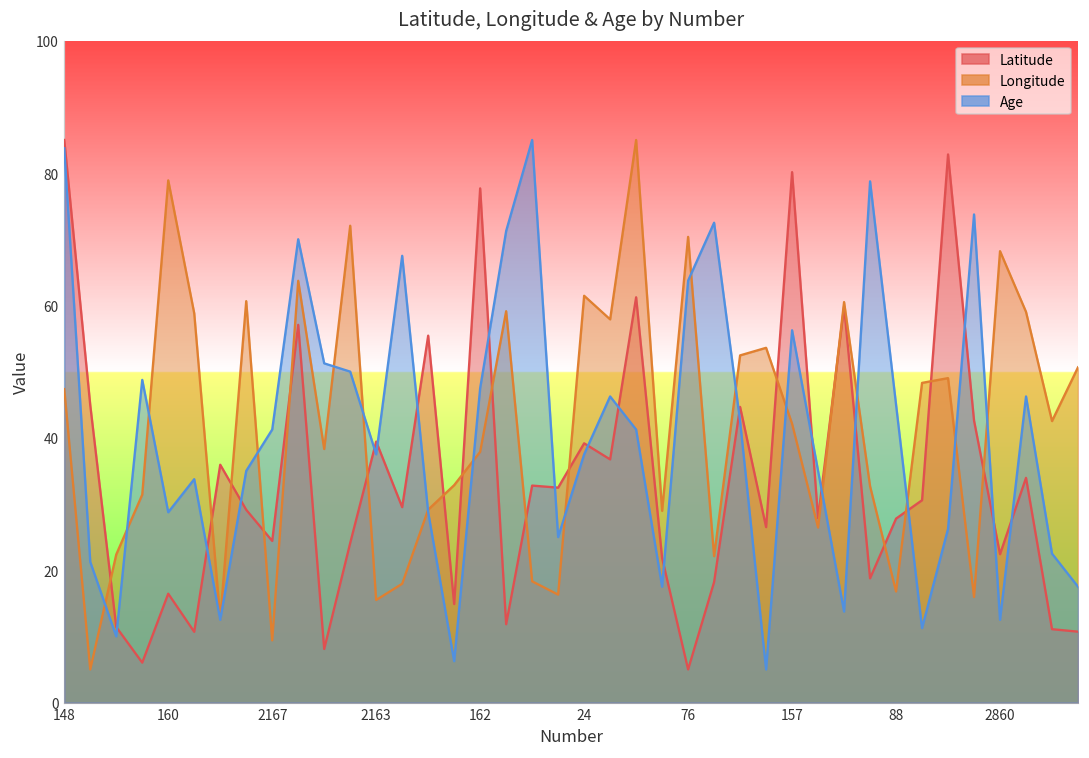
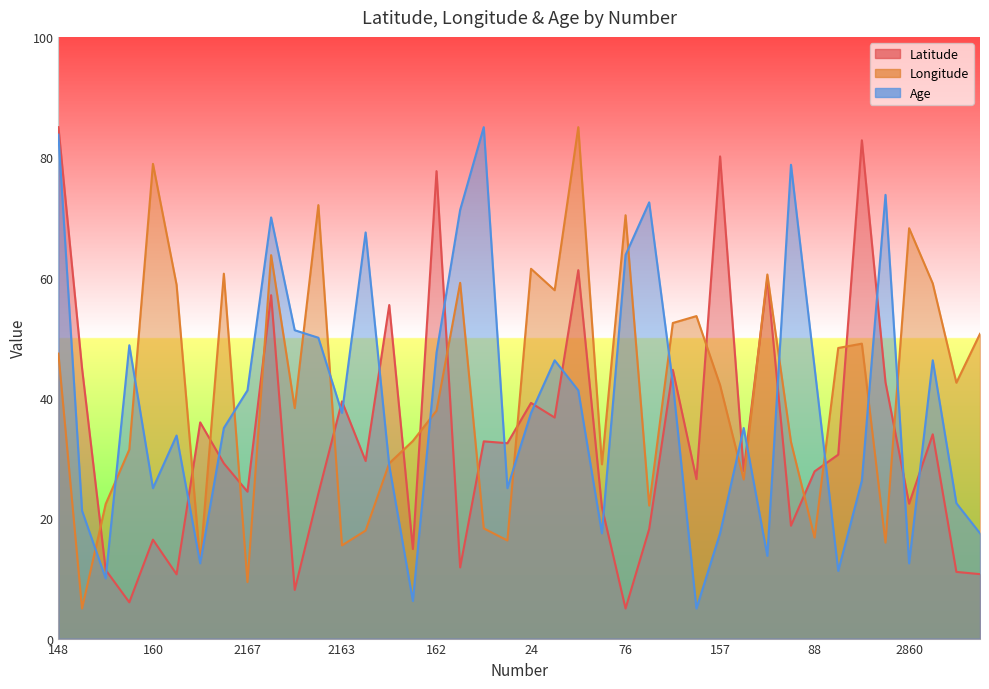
Age, 160: 29 -> 25
Age, 157: 56 -> 17
